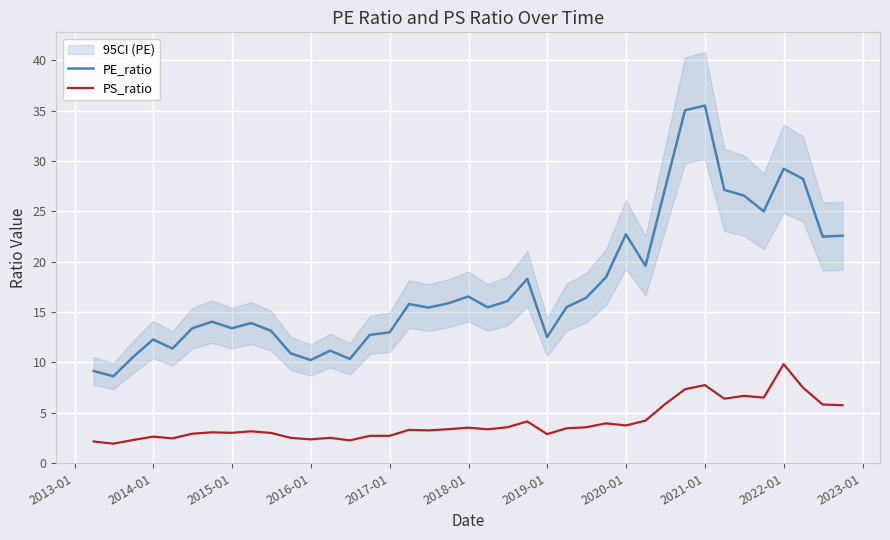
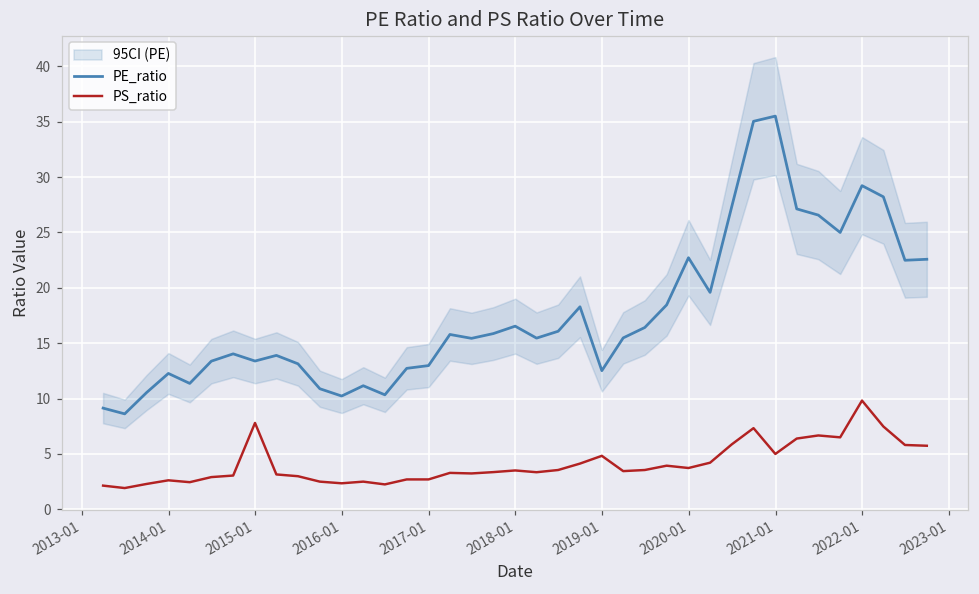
PS_ratio, 2015-01: 3.0 -> 7.8
PS_ratio, 2019-01: 2.9 -> 4.8
PS_ratio, 2021-01: 7.7 -> 5.0
